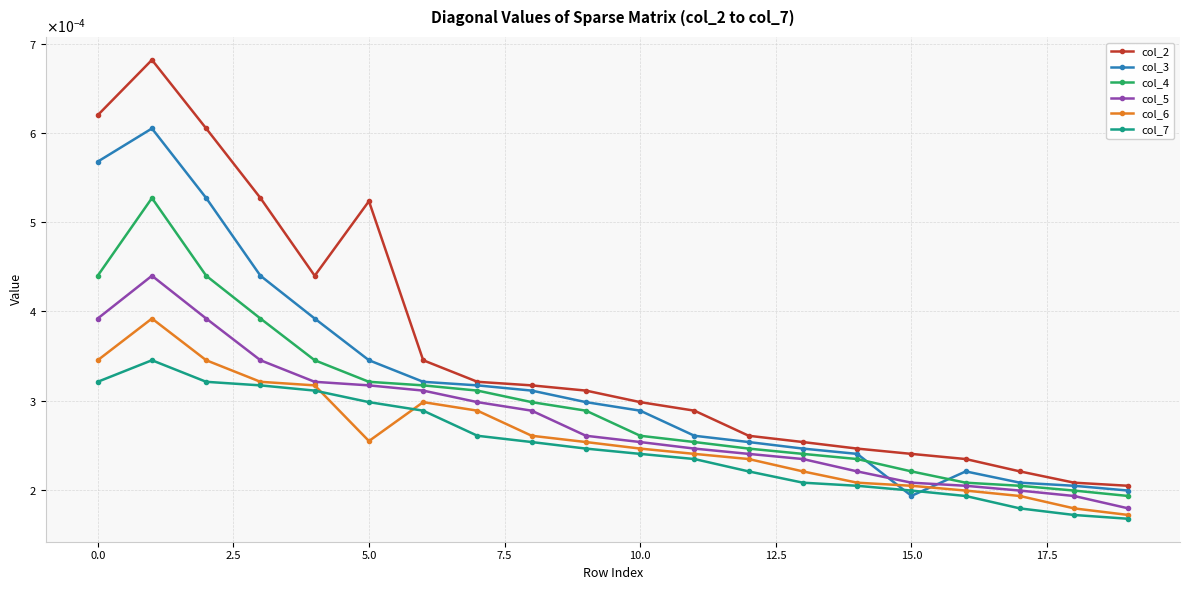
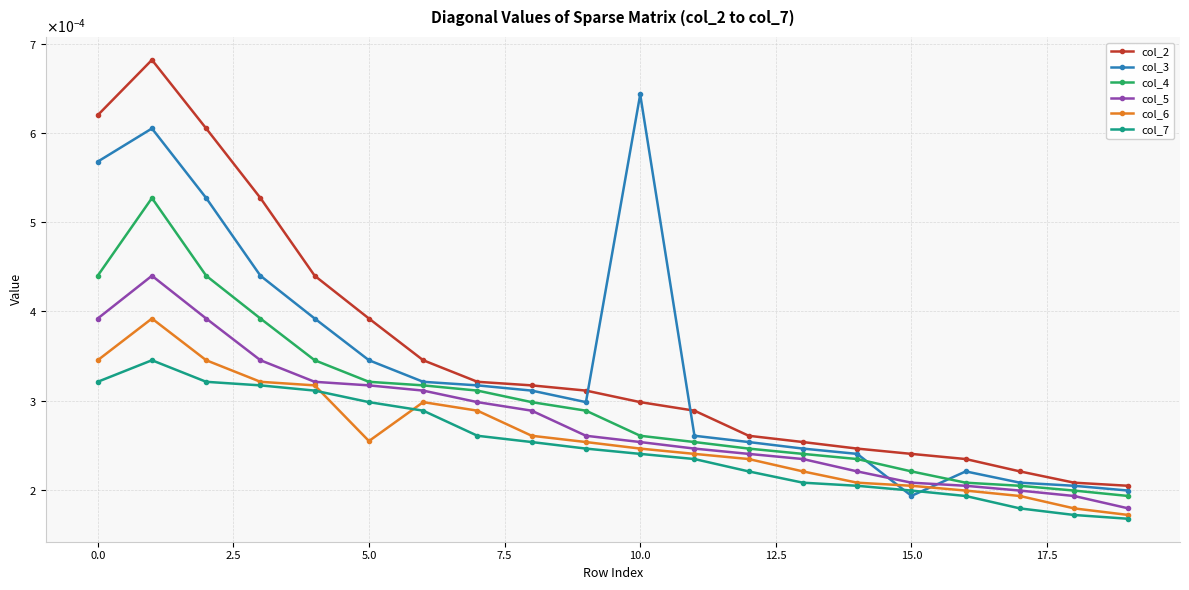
col_2, 5.0: 0.00052 -> 0.00039
col_3, 10.0: 0.00029 -> 0.00064
